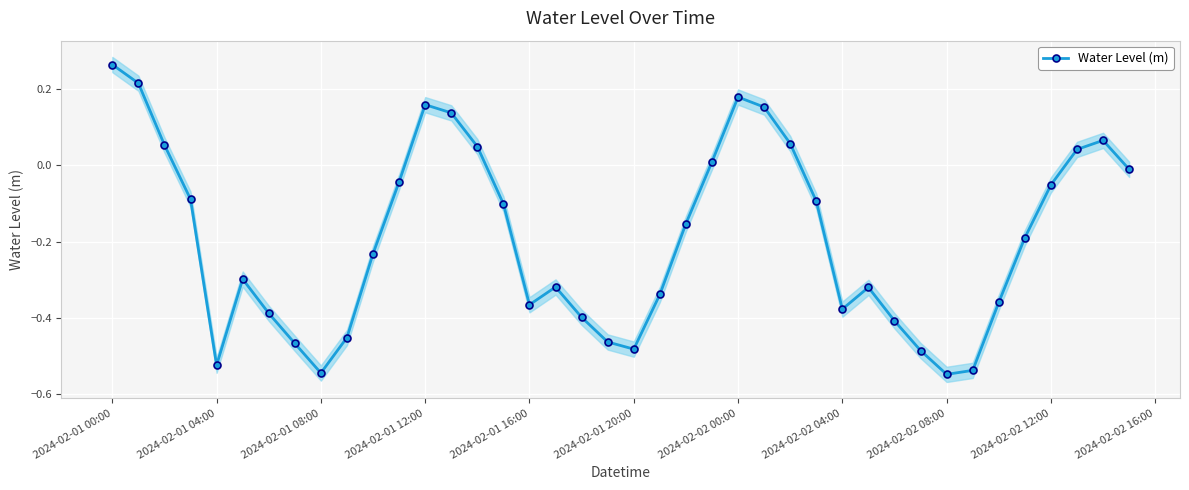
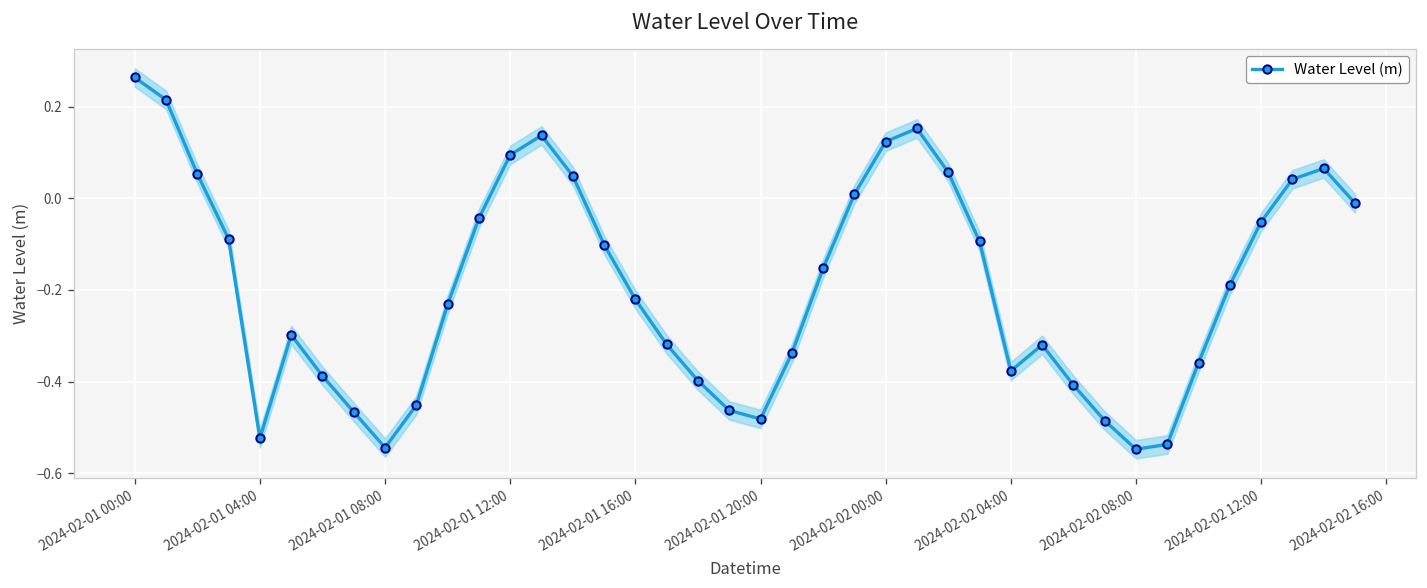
Water Level (m), 2024-02-01 12:00: 0.16 -> 0.10
Water Level (m), 2024-02-01 16:00: -0.37 -> -0.22
Water Level (m), 2024-02-02 00:00: 0.18 -> 0.12
